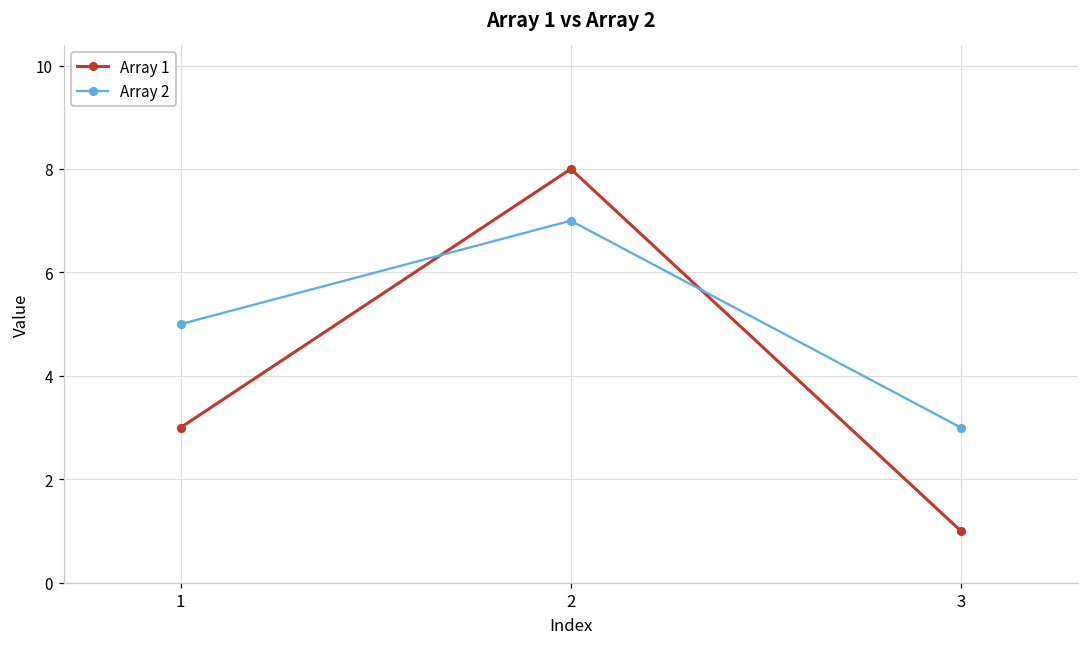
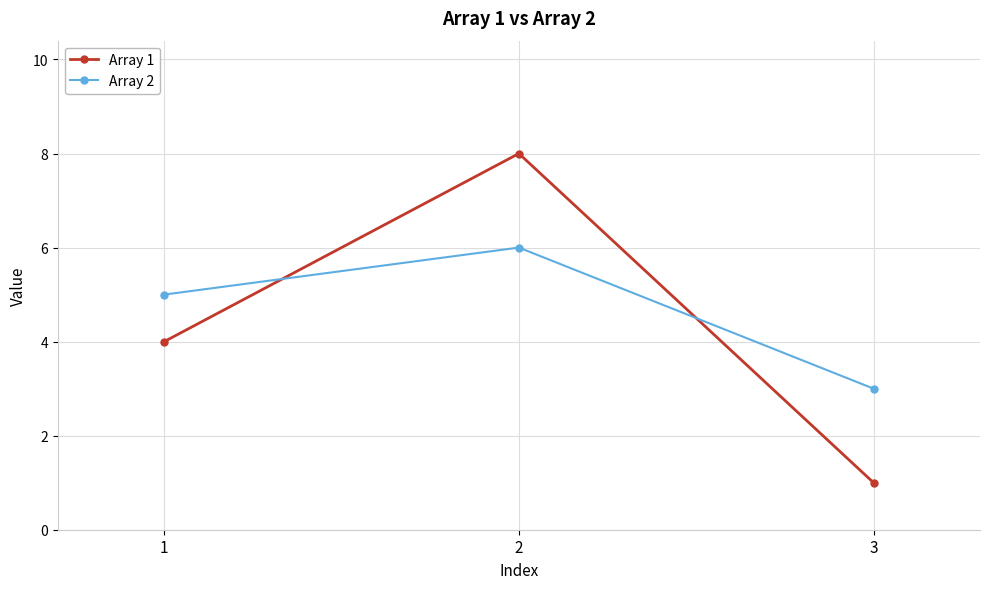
Array 1, 1: 3 -> 4
Array 2, 2: 7 -> 6
